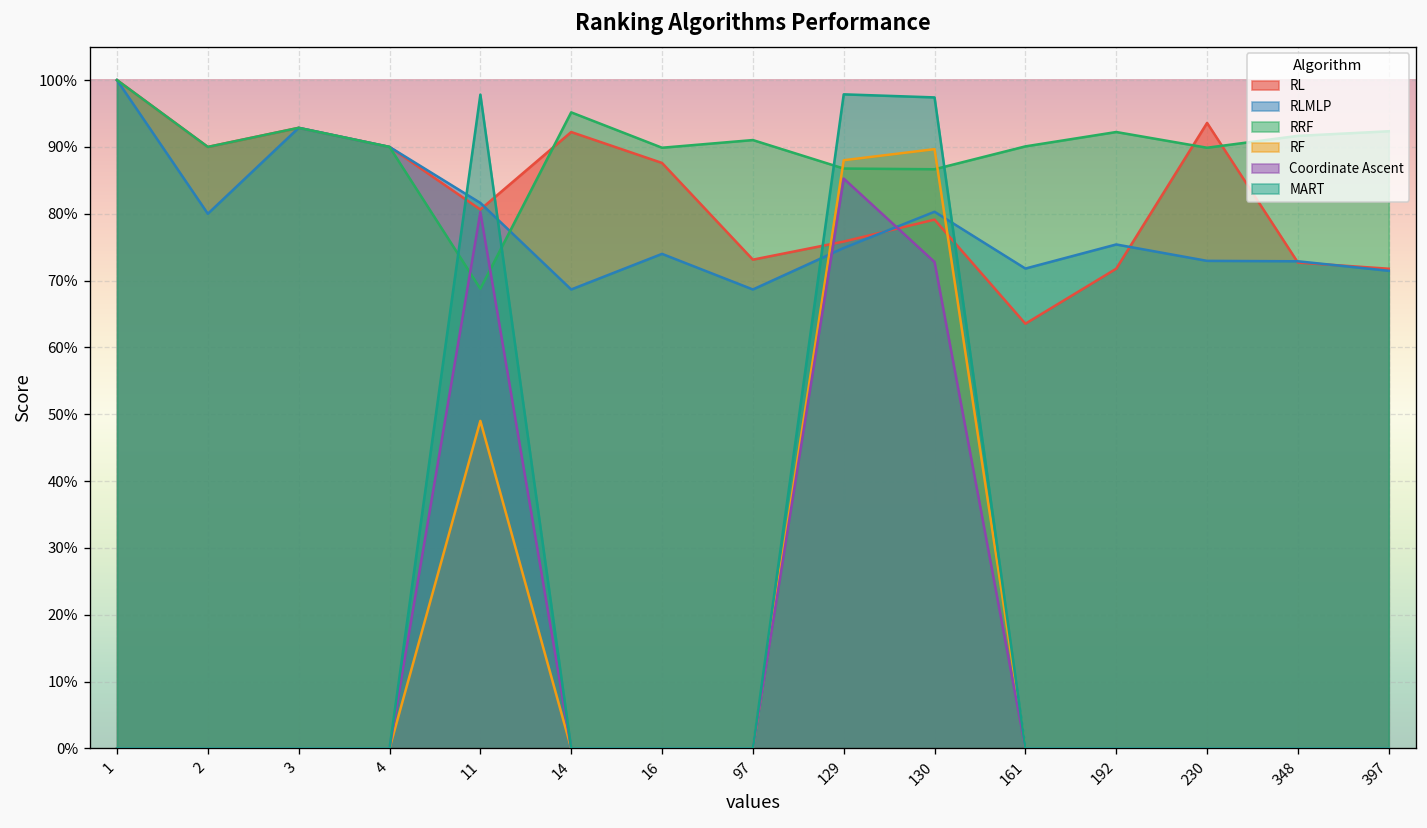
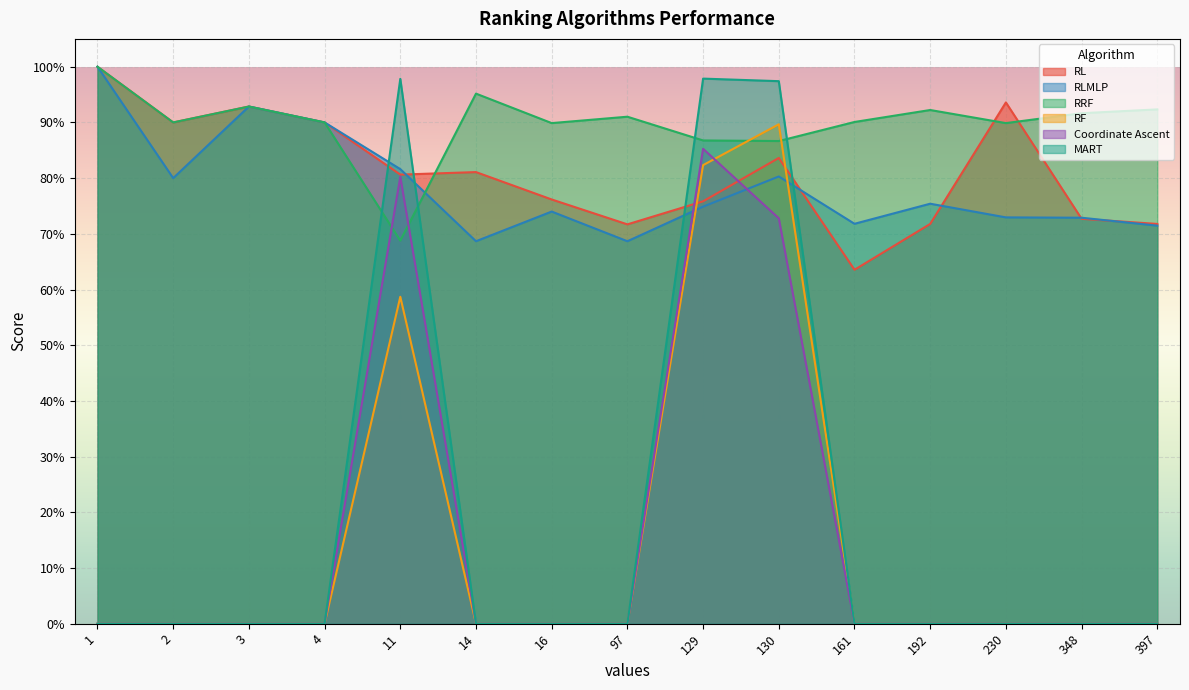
RF, 11: 49% -> 59%
RL, 14: 92% -> 81%
RL, 16: 88% -> 76%
RL, 97: 73% -> 72%
RF, 129: 88% -> 82%
RL, 130: 79% -> 84%
